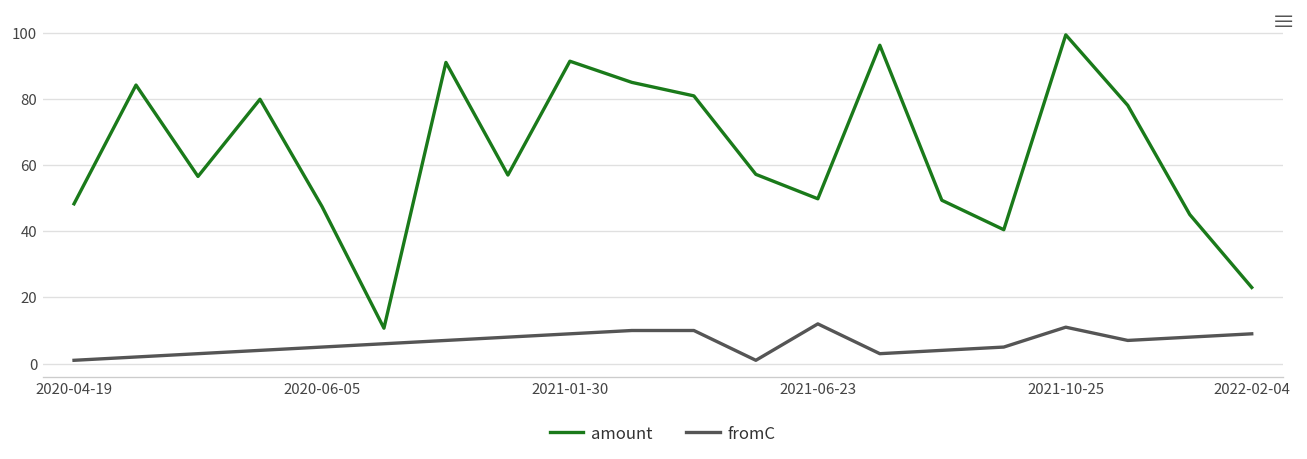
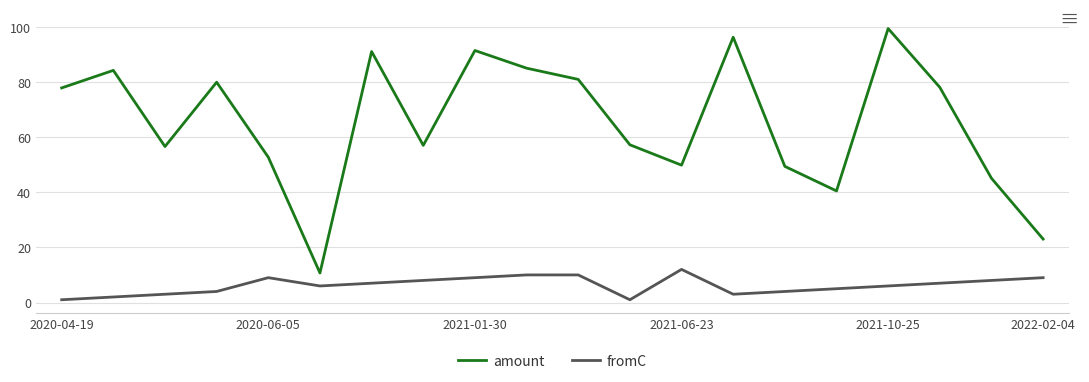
amount, 2020-04-19: 48 -> 78
amount, 2020-06-05: 47 -> 53
fromC, 2020-06-05: 5 -> 9
fromC, 2021-10-25: 11 -> 6
